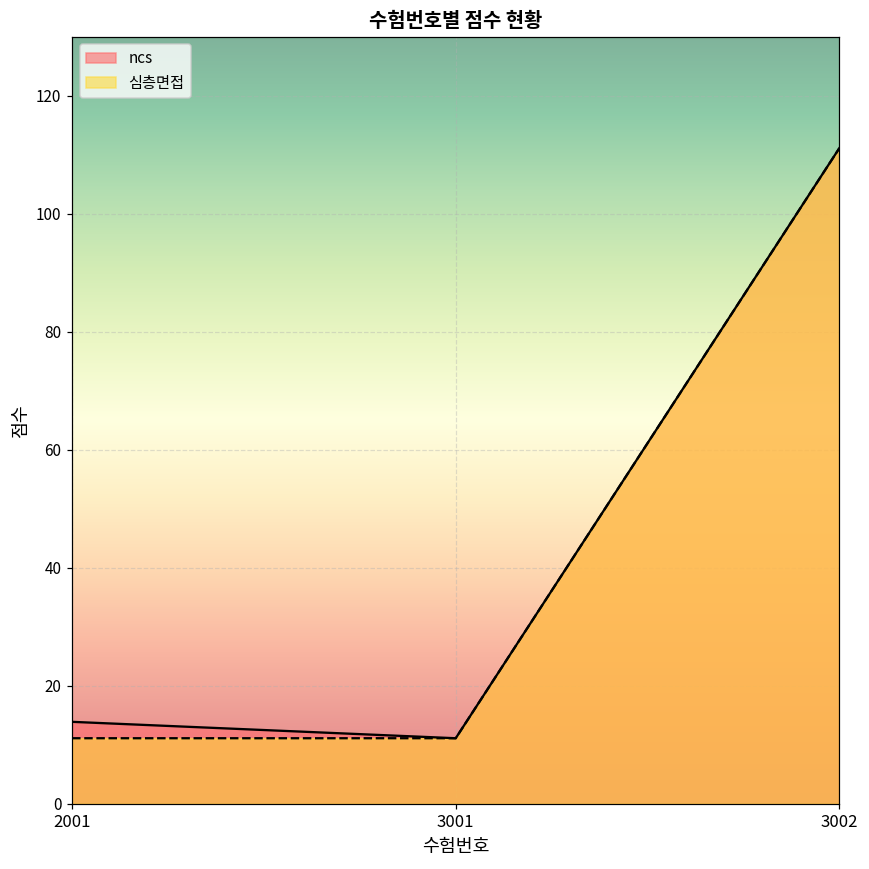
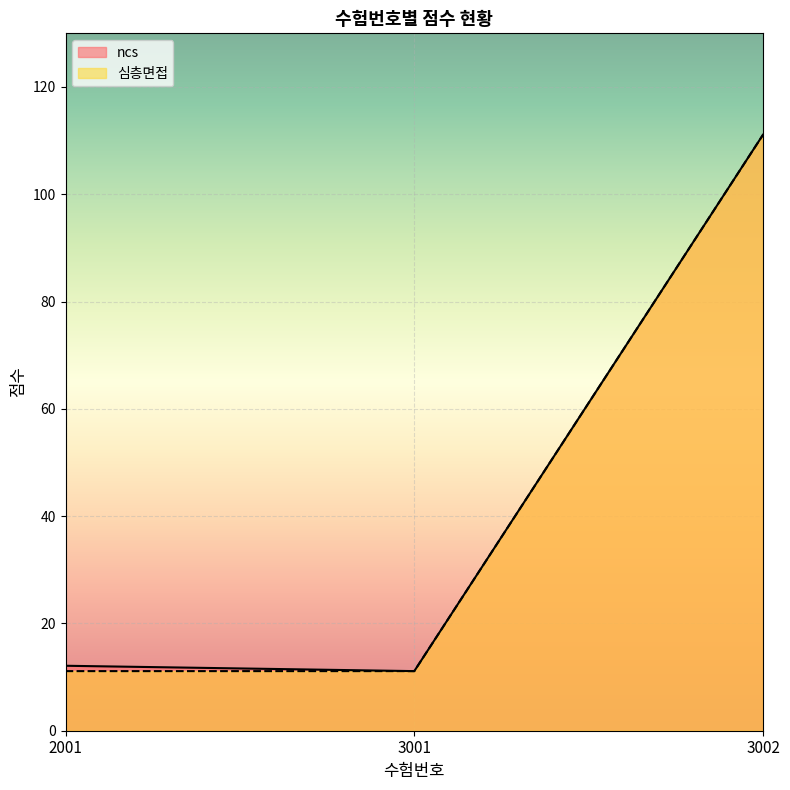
ncs, 2001: 14 -> 12
